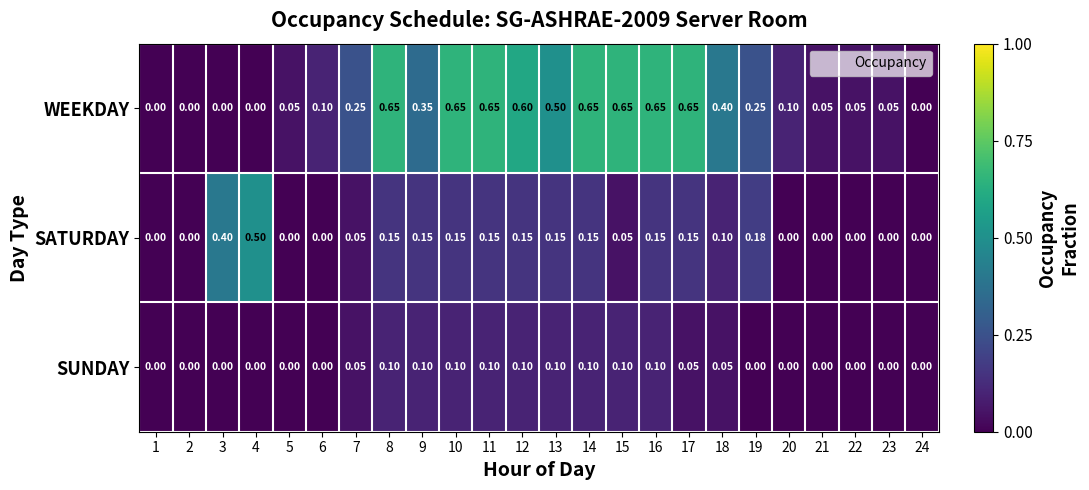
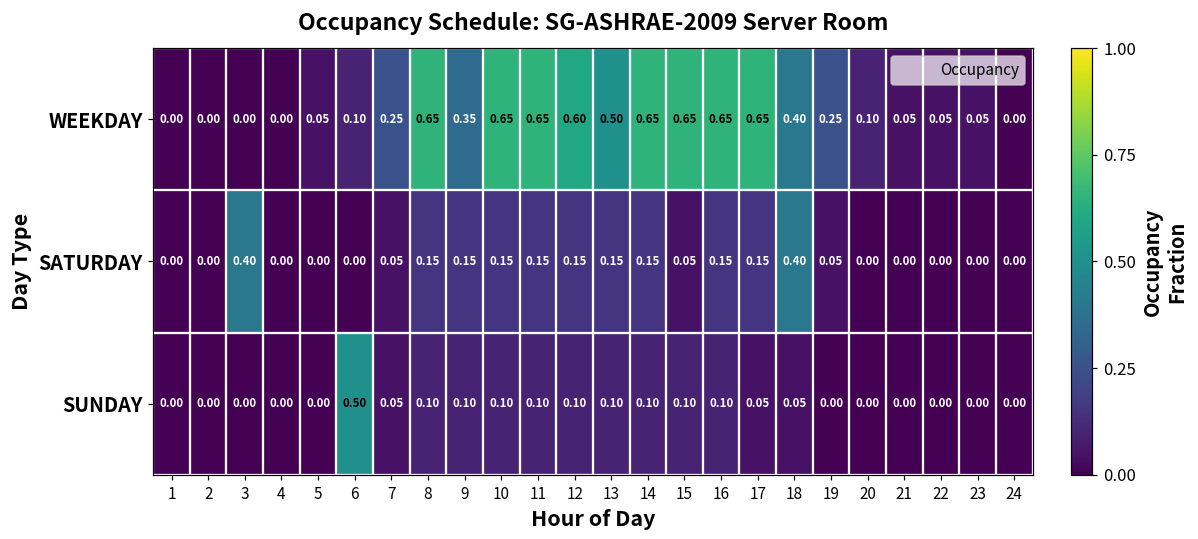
SATURDAY, 4: 0.50 -> 0.00
SATURDAY, 18: 0.10 -> 0.40
SATURDAY, 19: 0.18 -> 0.05
SUNDAY, 6: 0.00 -> 0.50
